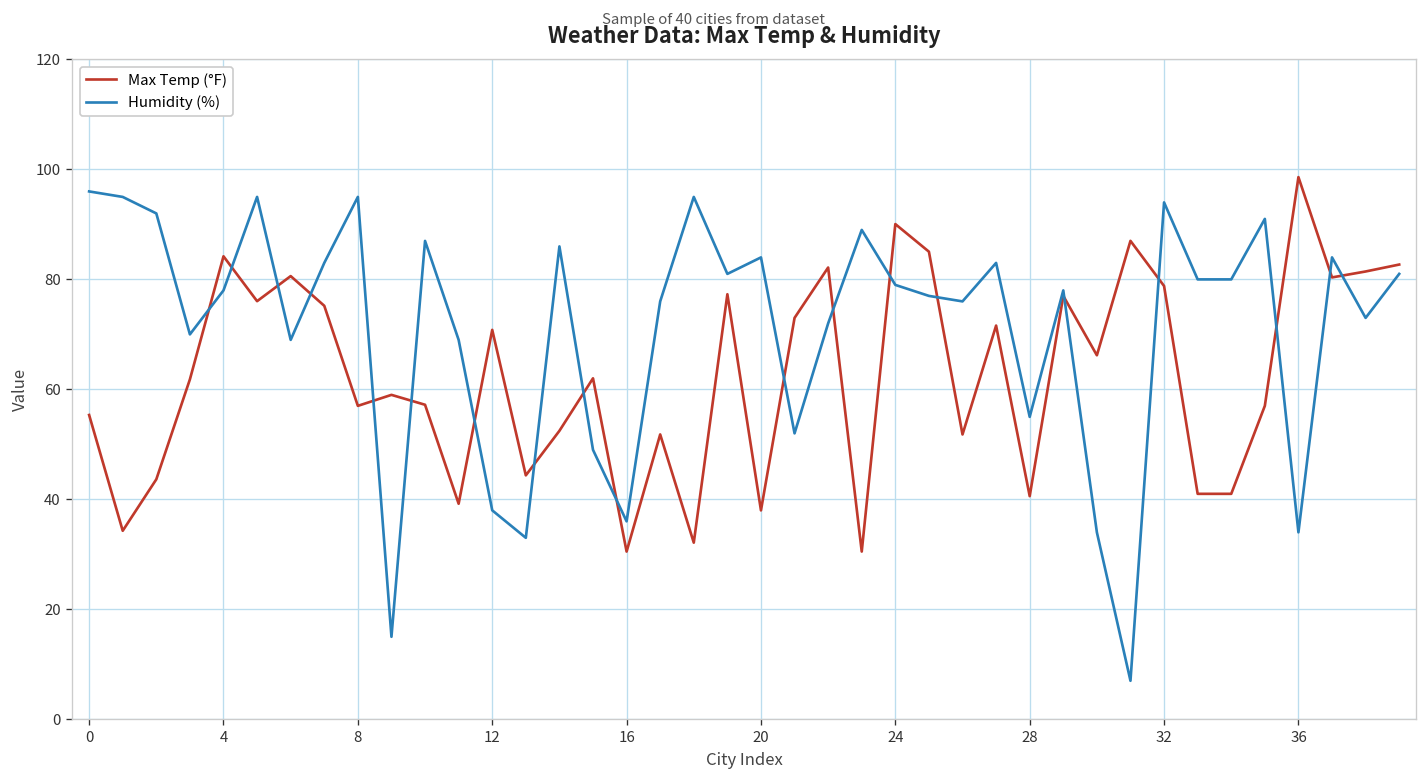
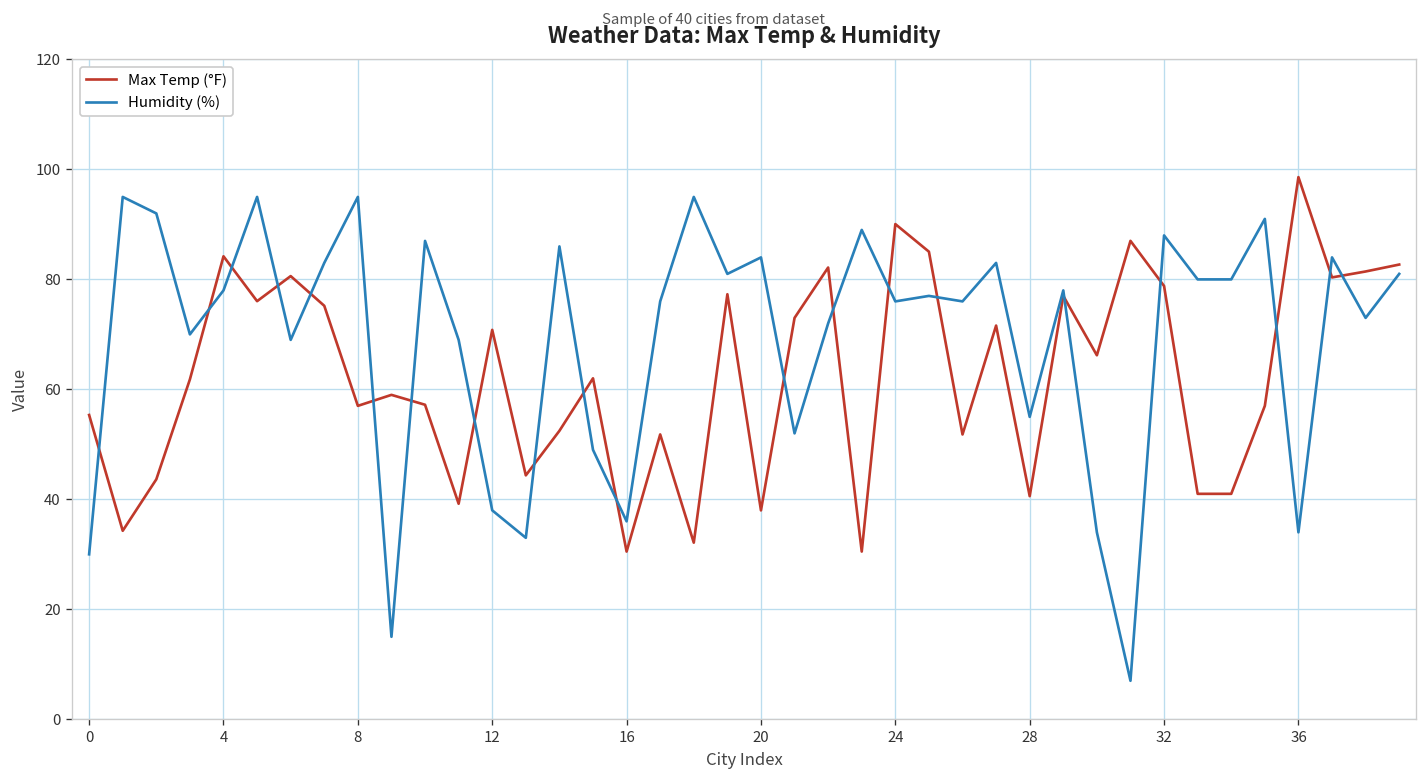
Humidity (%), 0: 96 -> 30
Humidity (%), 24: 79 -> 76
Humidity (%), 32: 94 -> 88
